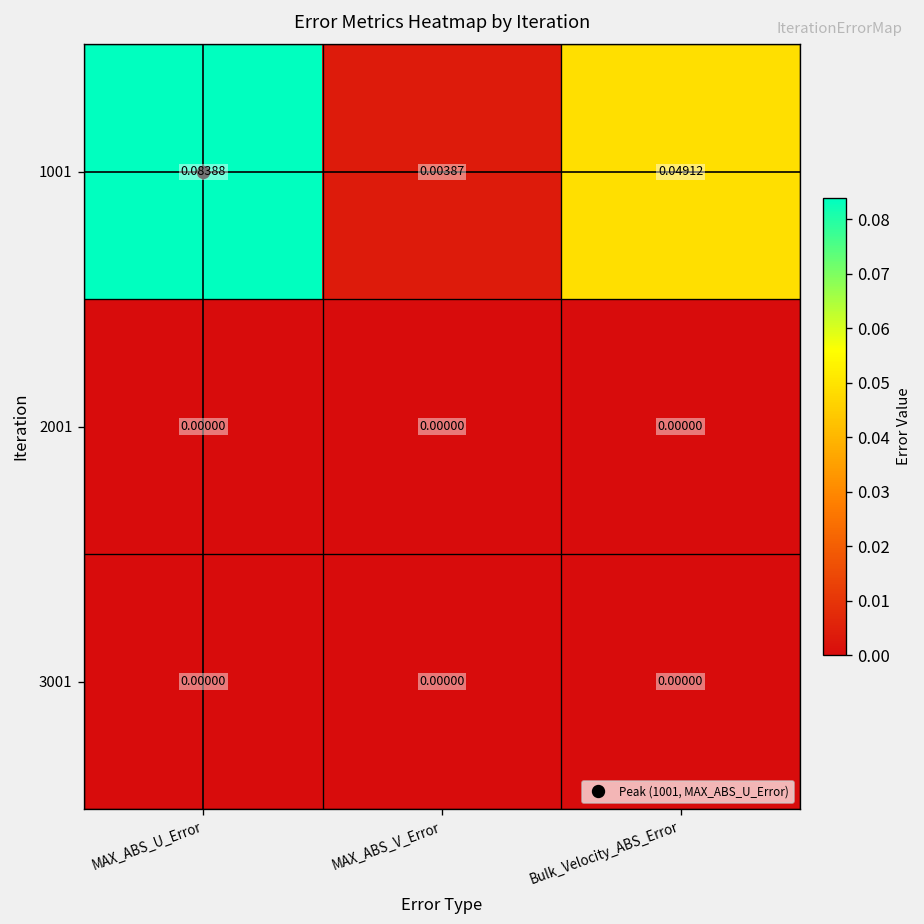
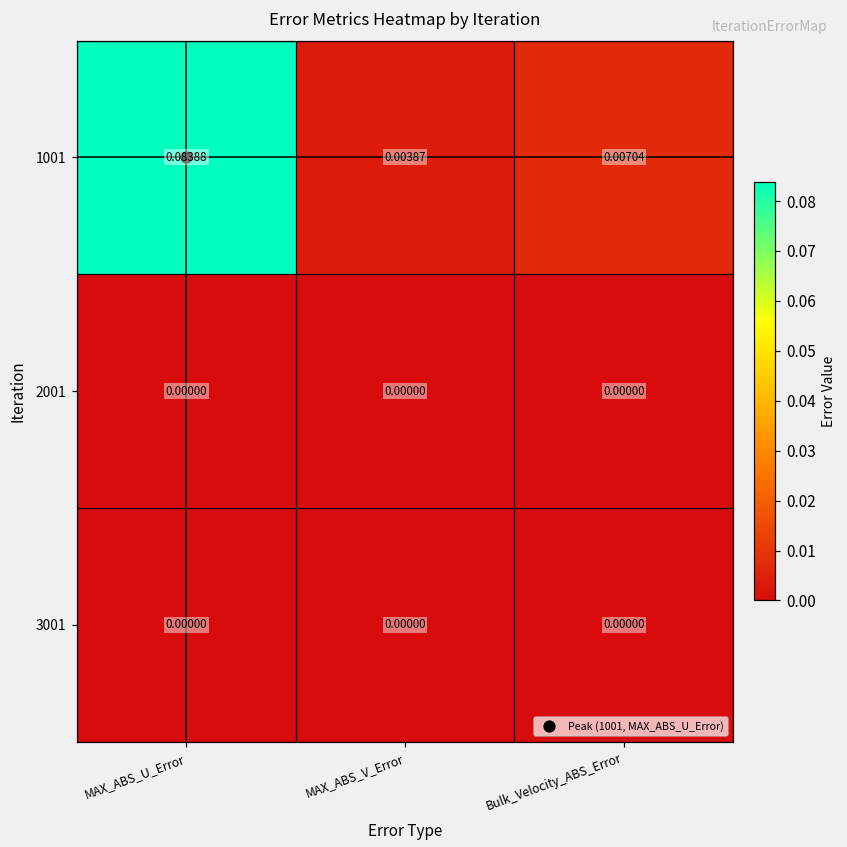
1001, Bulk_Velocity_ABS_Error: 0.04912 -> 0.00704
